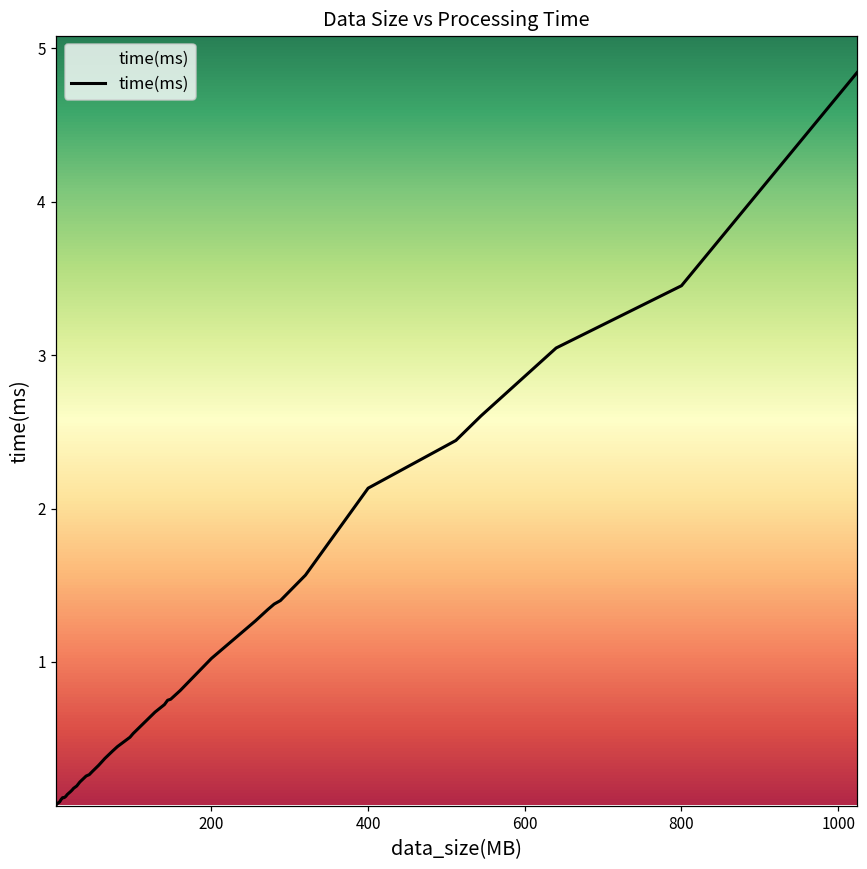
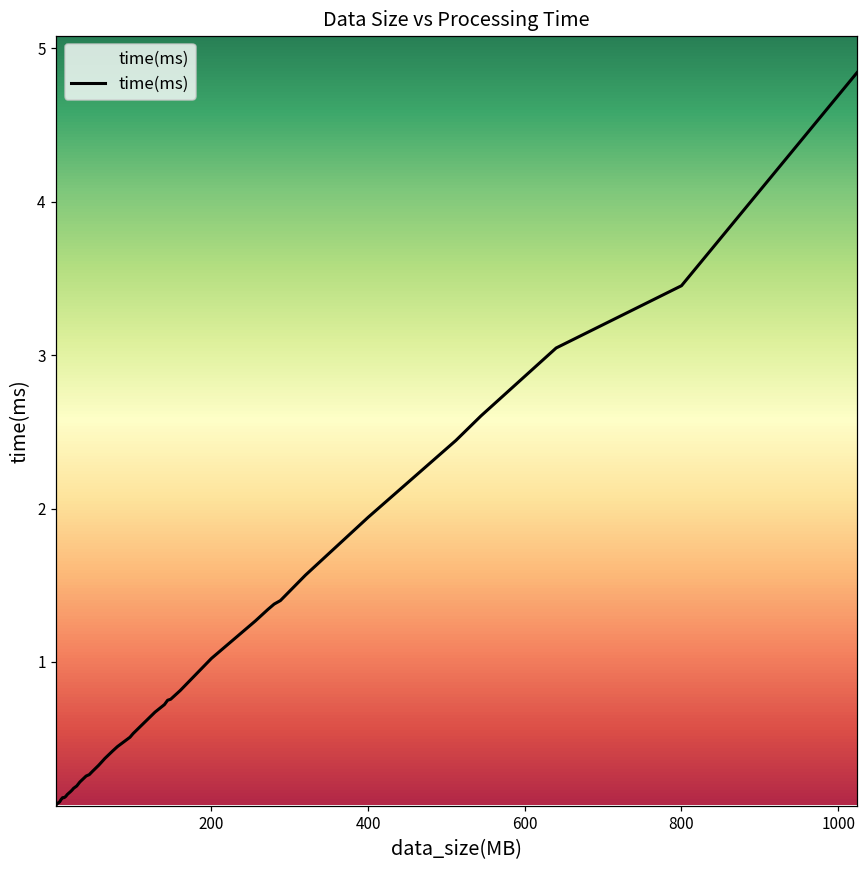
400: 2.13 -> 1.94
